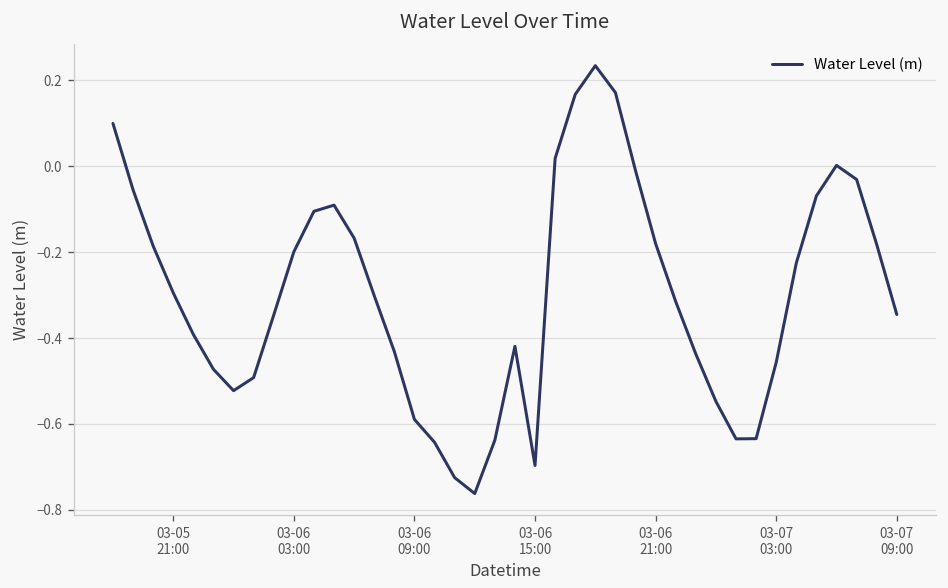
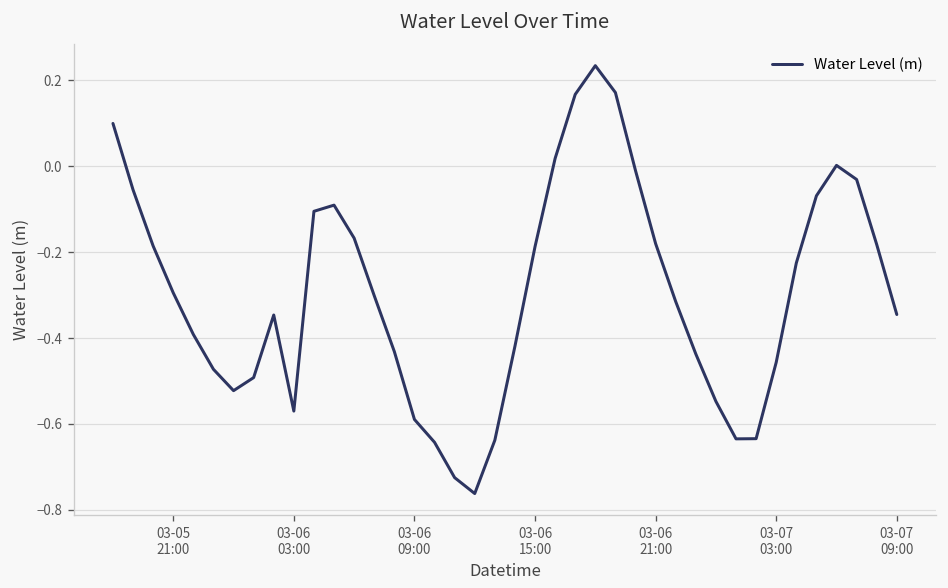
03-06 03:00: -0.20 -> -0.57
03-06 15:00: -0.70 -> -0.19
